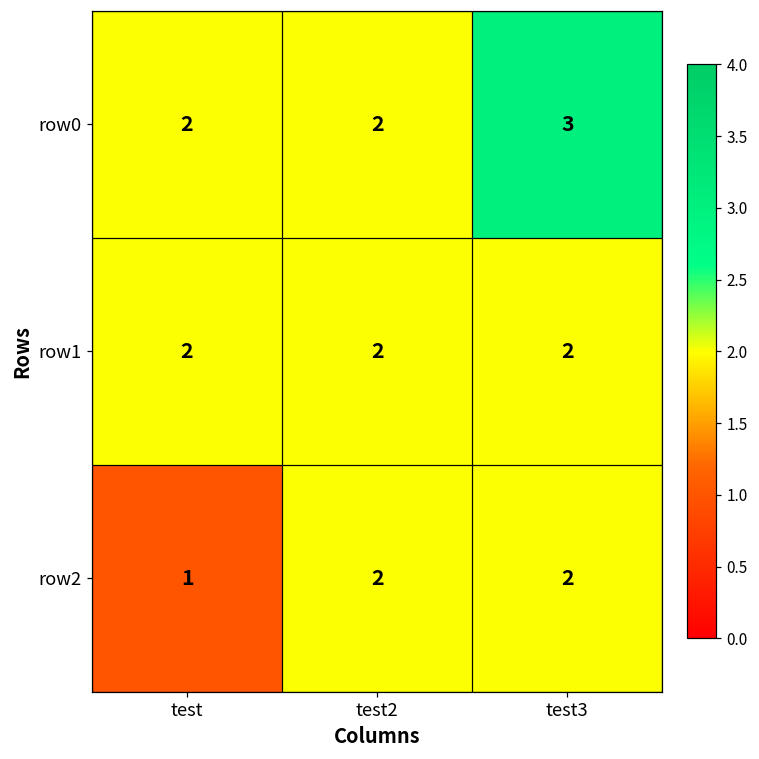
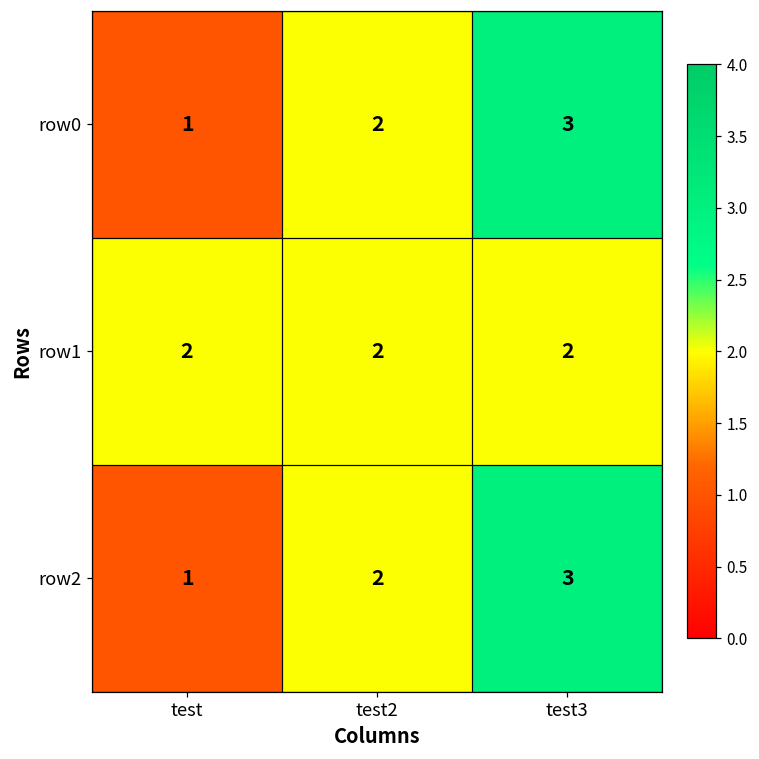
row0, test: 2 -> 1
row2, test3: 2 -> 3
